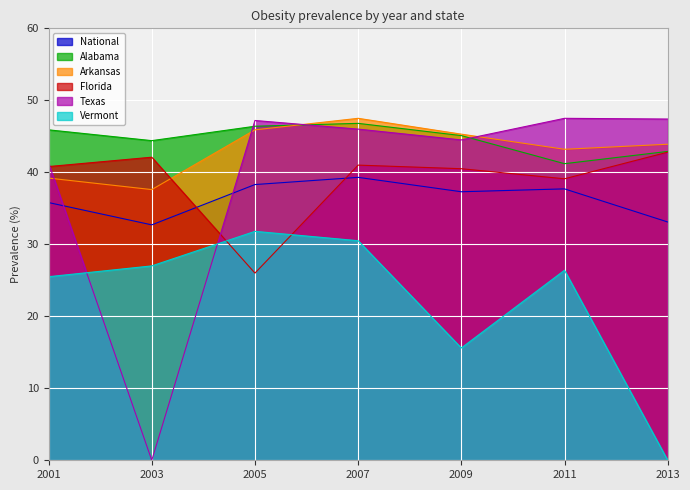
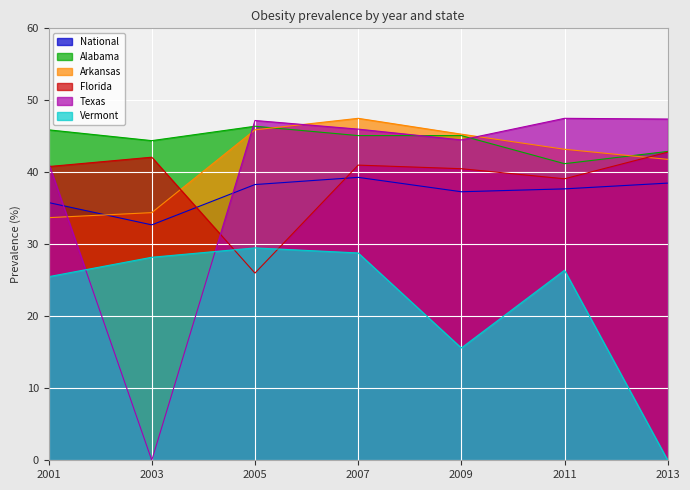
Arkansas, 2001: 39 -> 34
Arkansas, 2003: 38 -> 34
Vermont, 2003: 27 -> 28
Vermont, 2005: 32 -> 30
Alabama, 2007: 47 -> 45
Vermont, 2007: 31 -> 29
National, 2013: 33 -> 39
Arkansas, 2013: 44 -> 42
